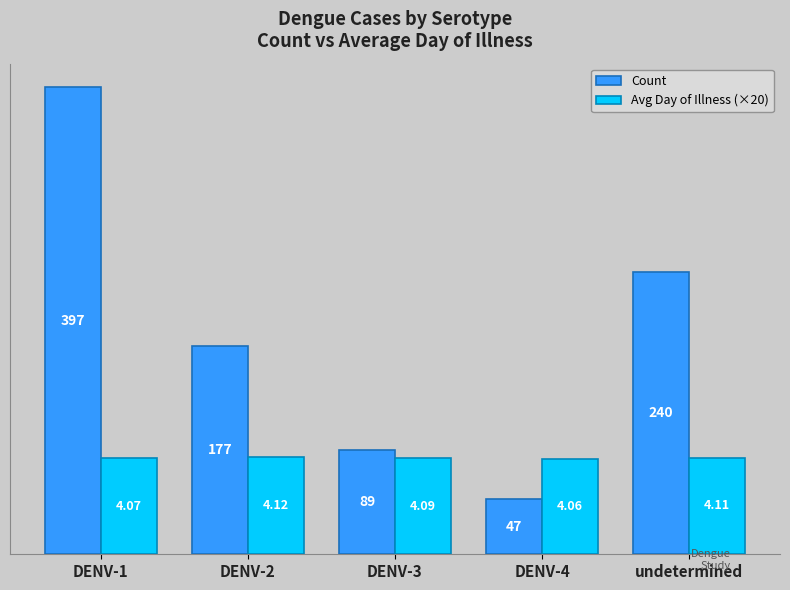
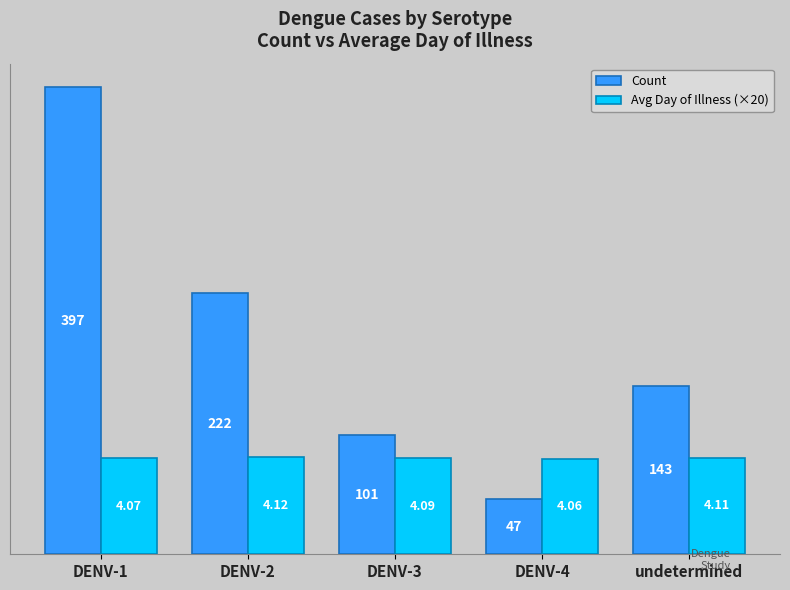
Count, DENV-2: 177 -> 222
Count, DENV-3: 89 -> 101
Count, undetermined: 240 -> 143
